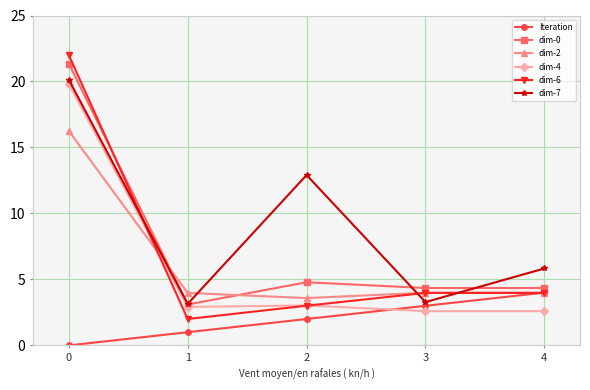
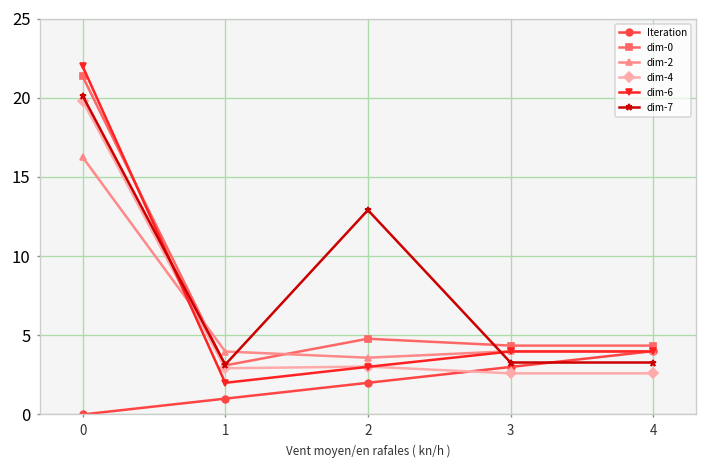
dim-7, 4: 5.8 -> 3.3
